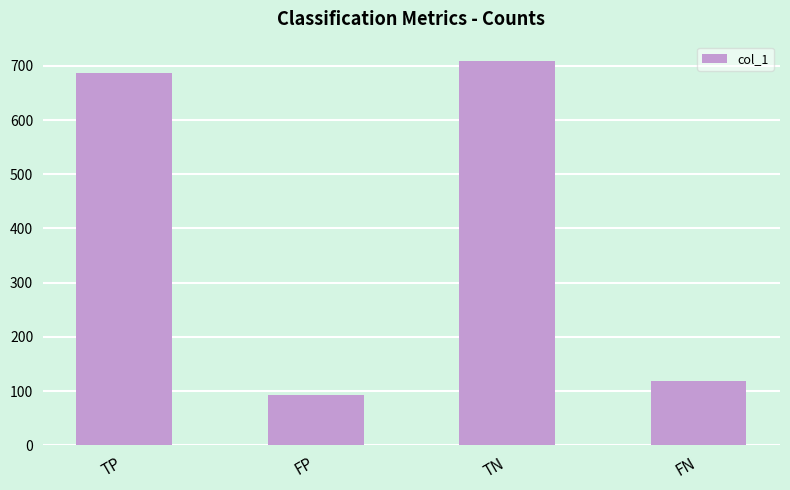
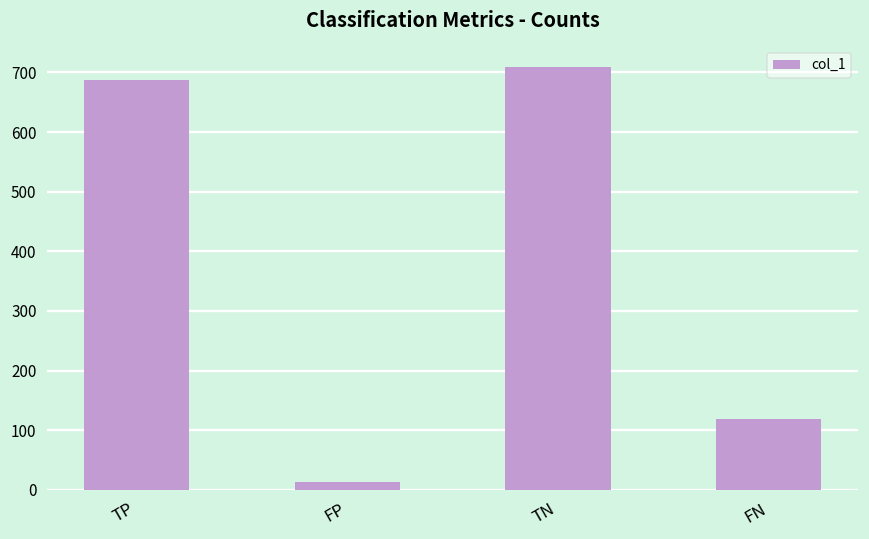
FP: 90 -> 10
